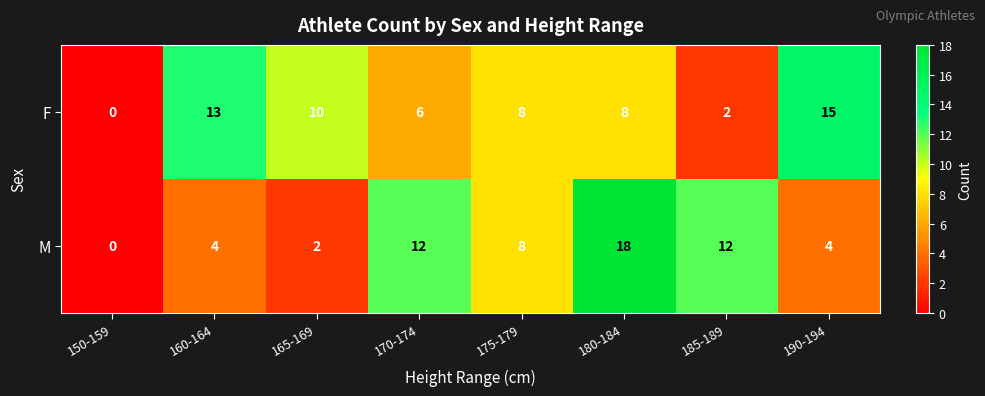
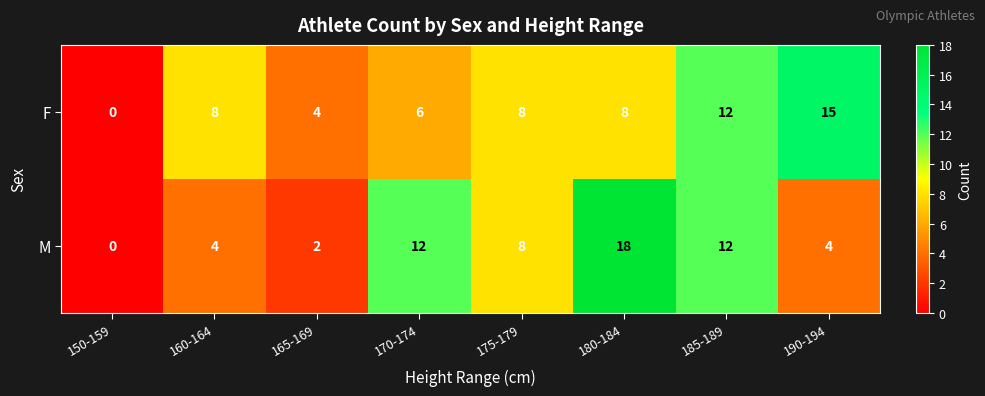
F, 160-164: 13 -> 8
F, 165-169: 10 -> 4
F, 185-189: 2 -> 12
